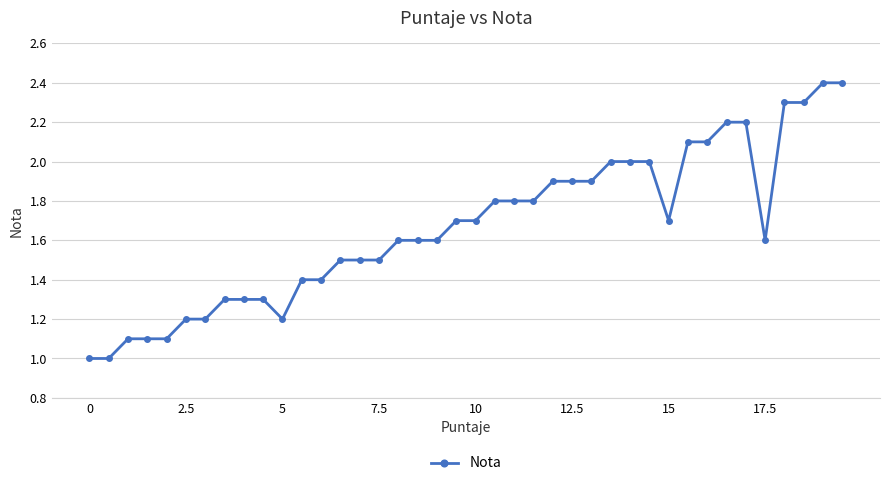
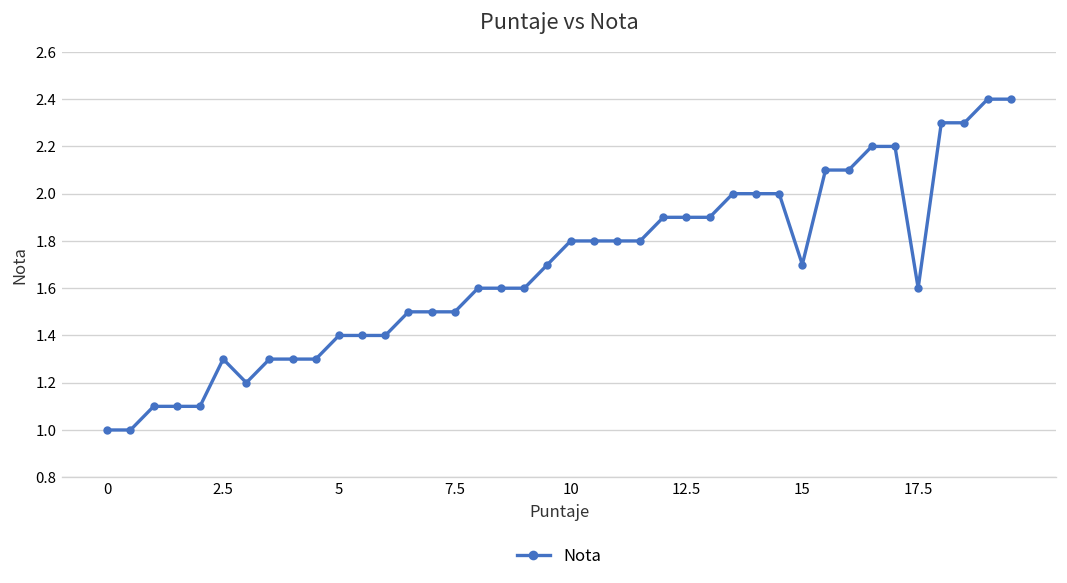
2.5: 1.2 -> 1.3
5: 1.2 -> 1.4
10: 1.7 -> 1.8
